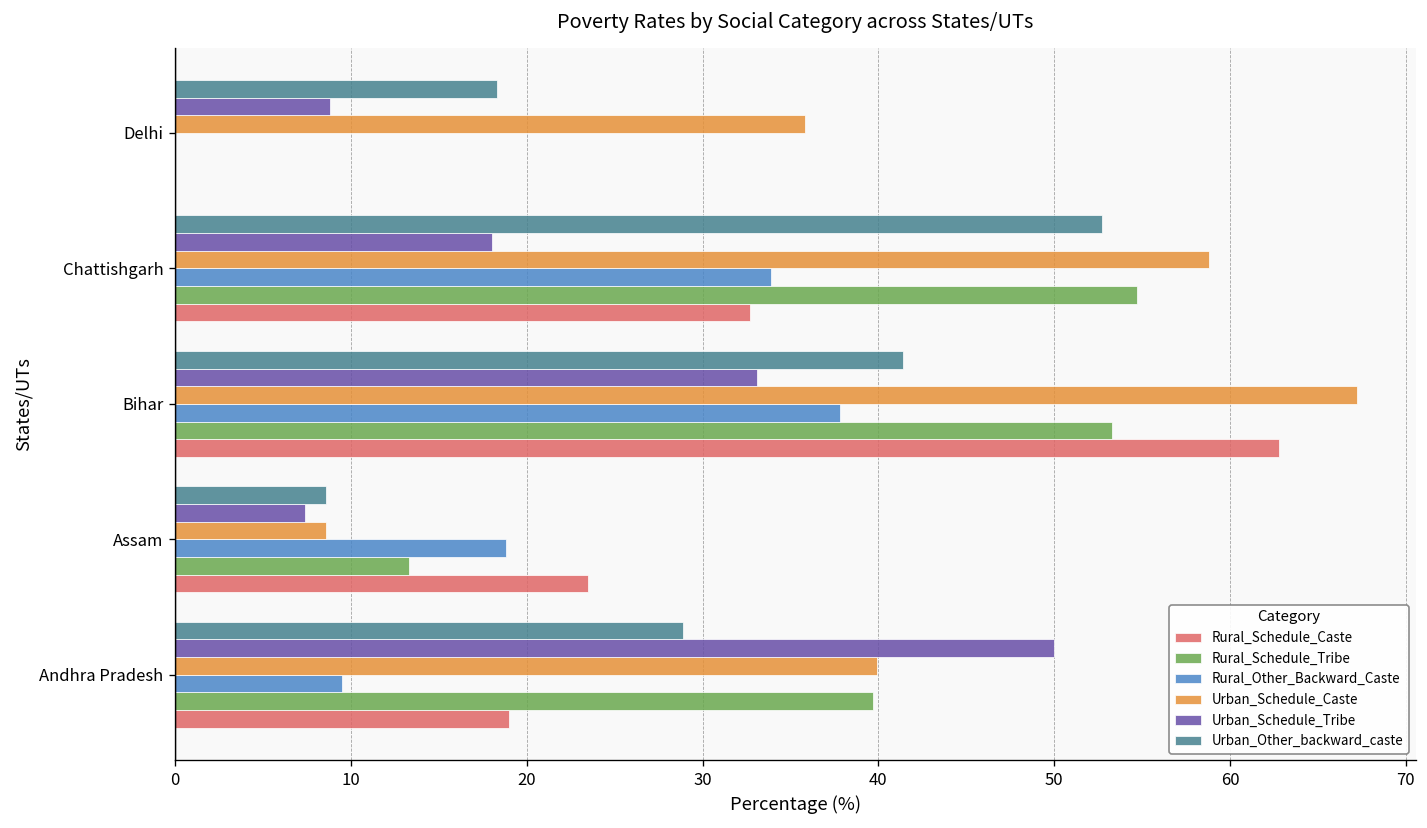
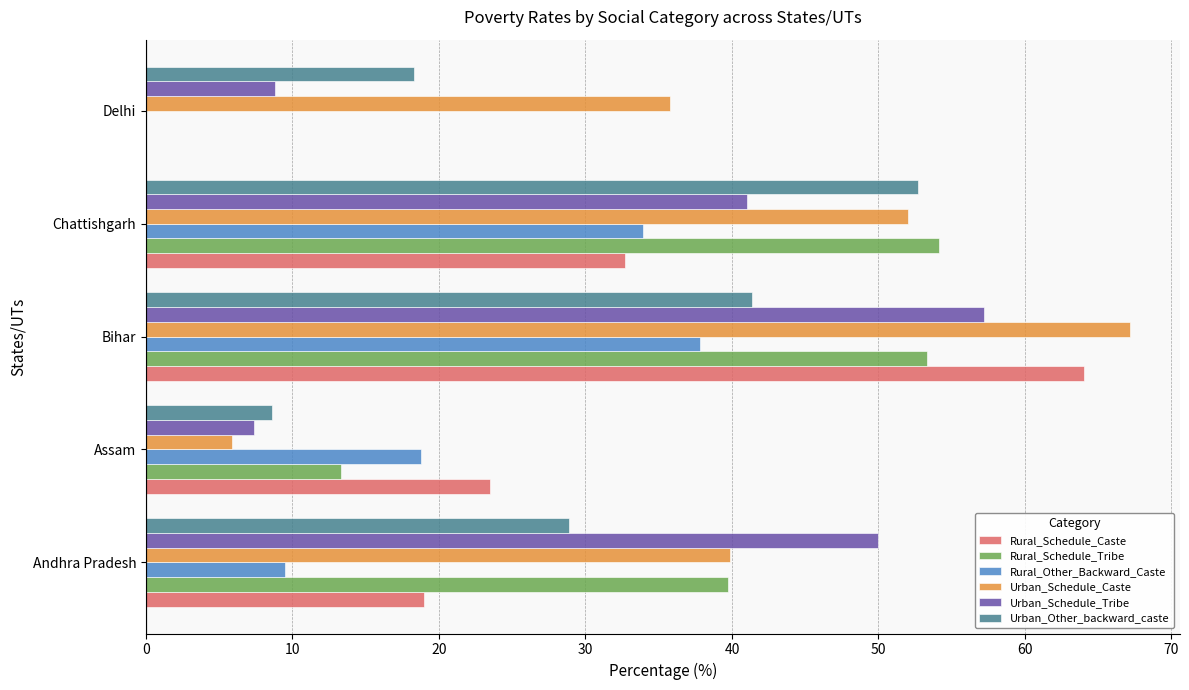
Urban_Schedule_Tribe, Chattishgarh: 18 -> 41
Urban_Schedule_Caste, Chattishgarh: 58.8 -> 52.0
Rural_Schedule_Tribe, Chattishgarh: 54.7 -> 54.1
Urban_Schedule_Tribe, Bihar: 33.1 -> 57.2
Rural_Schedule_Caste, Bihar: 62.8 -> 64.0
Urban_Schedule_Caste, Assam: 8.6 -> 5.9
